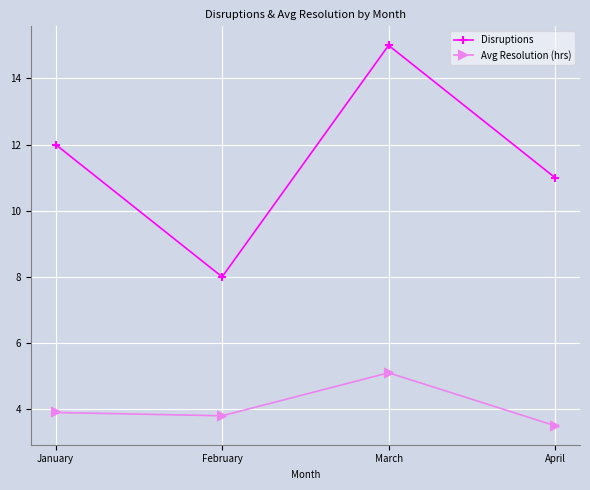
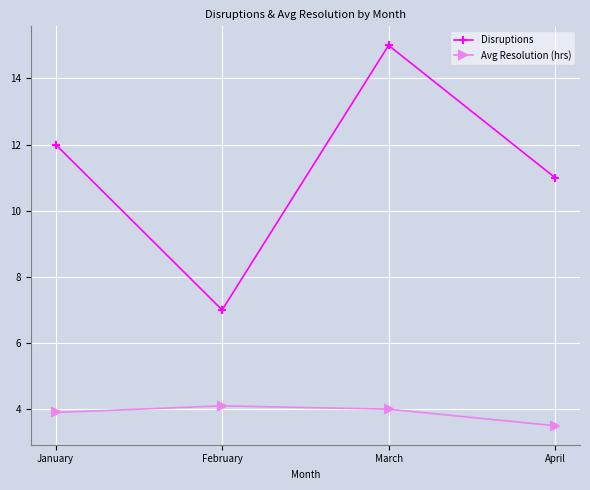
Disruptions, February: 8 -> 7
Avg Resolution (hrs), February: 3.8 -> 4.1
Avg Resolution (hrs), March: 5.1 -> 4.0
